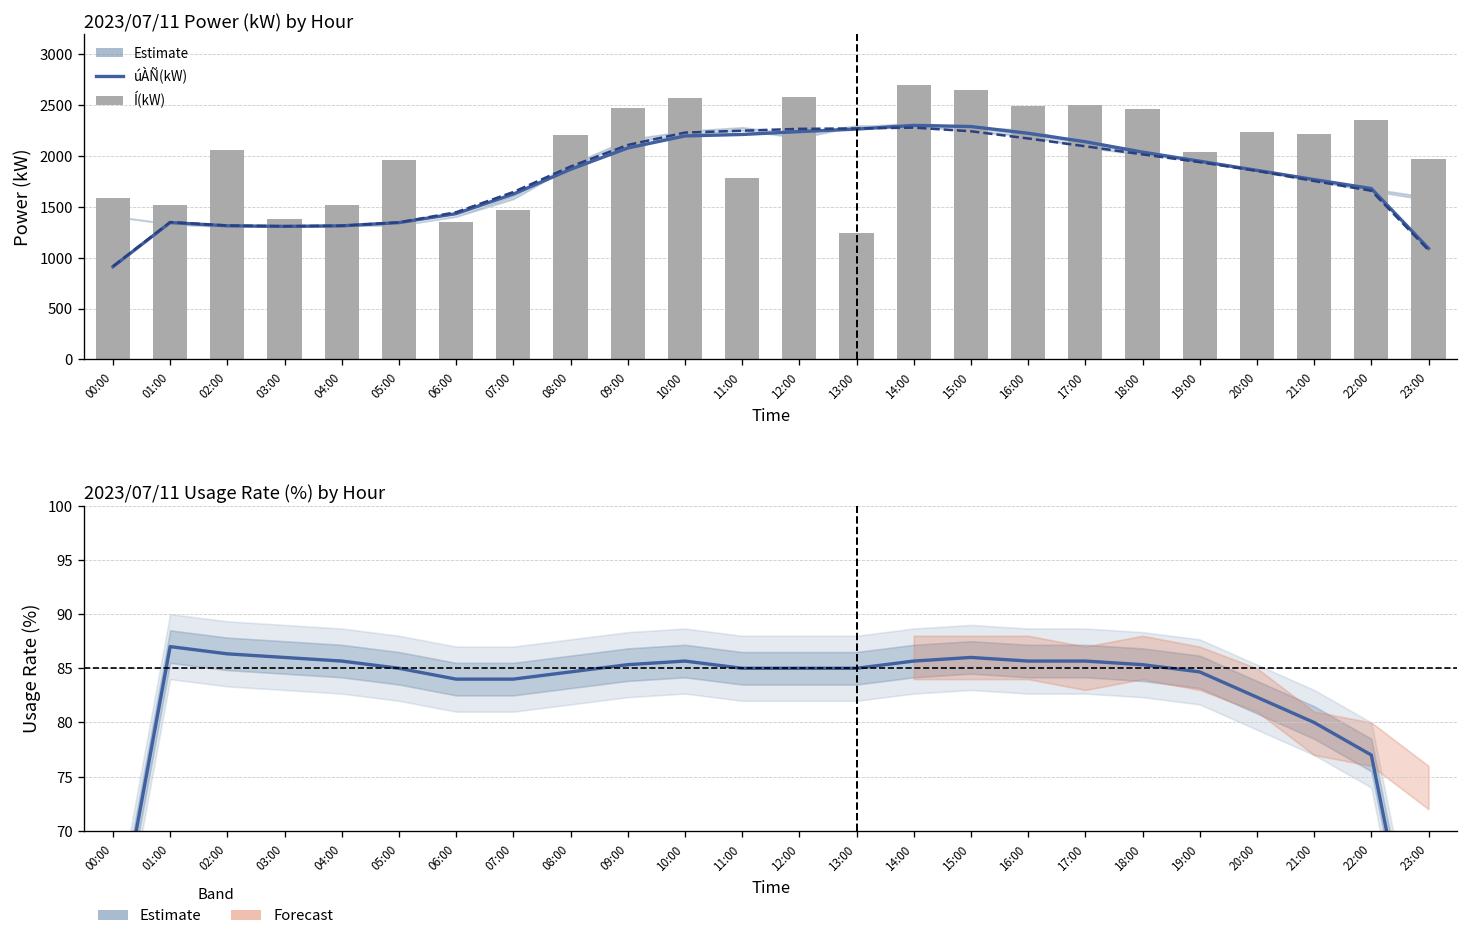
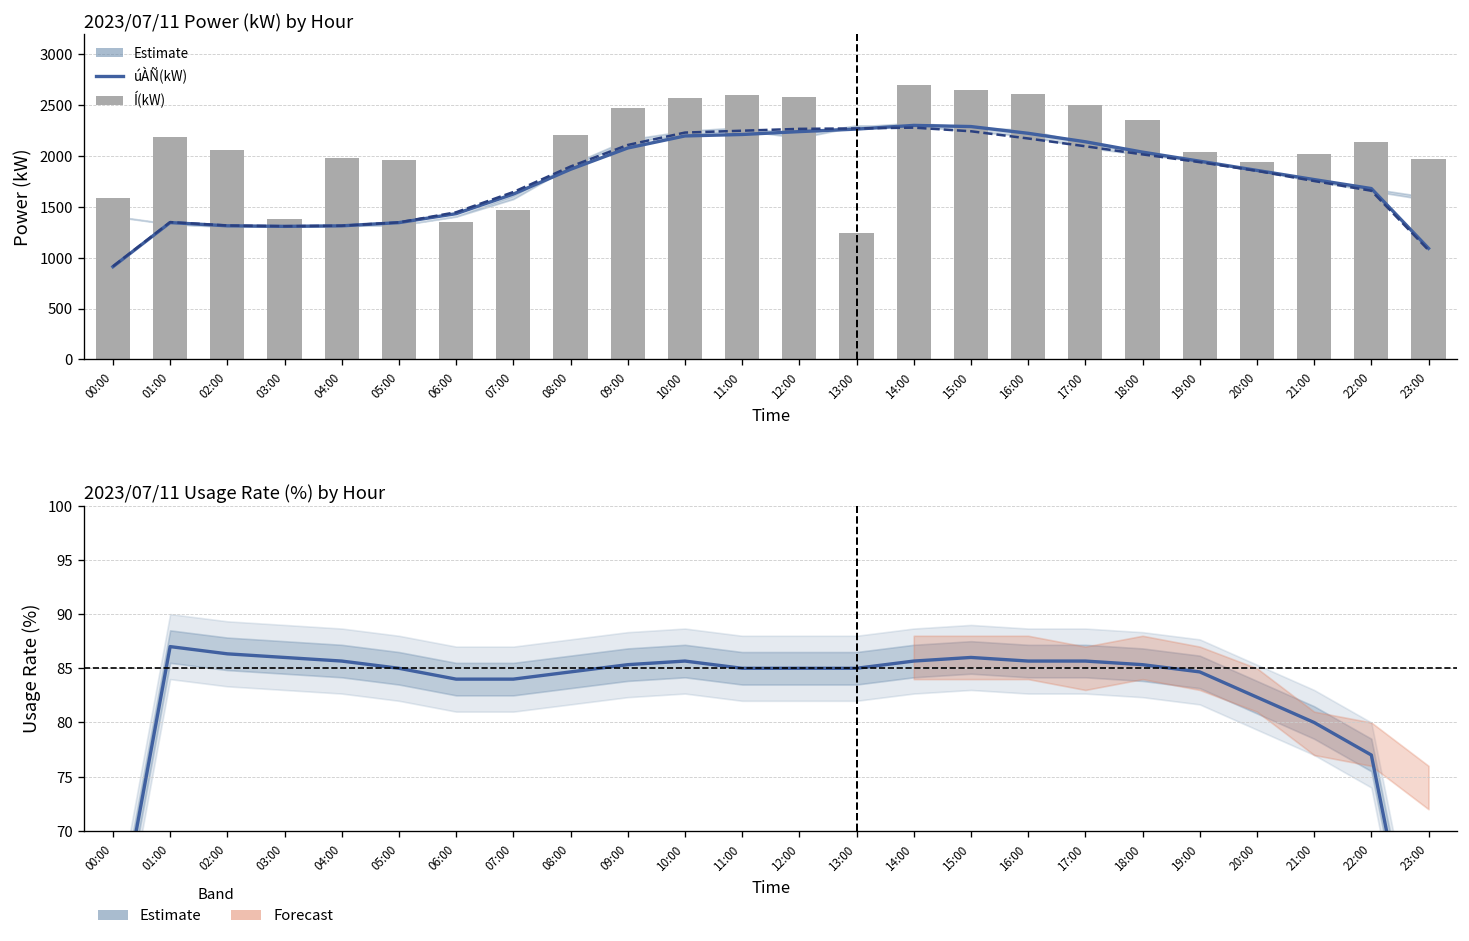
2023/07/11 Power (kW) by Hour, Í(kW), 01:00: 1500 -> 2200
2023/07/11 Power (kW) by Hour, Í(kW), 04:00: 1500 -> 2000
2023/07/11 Power (kW) by Hour, Í(kW), 11:00: 1800 -> 2600
2023/07/11 Power (kW) by Hour, Í(kW), 16:00: 2500 -> 2600
2023/07/11 Power (kW) by Hour, Í(kW), 18:00: 2500 -> 2400
2023/07/11 Power (kW) by Hour, Í(kW), 20:00: 2200 -> 1900
2023/07/11 Power (kW) by Hour, Í(kW), 21:00: 2200 -> 2000
2023/07/11 Power (kW) by Hour, Í(kW), 22:00: 2400 -> 2100
